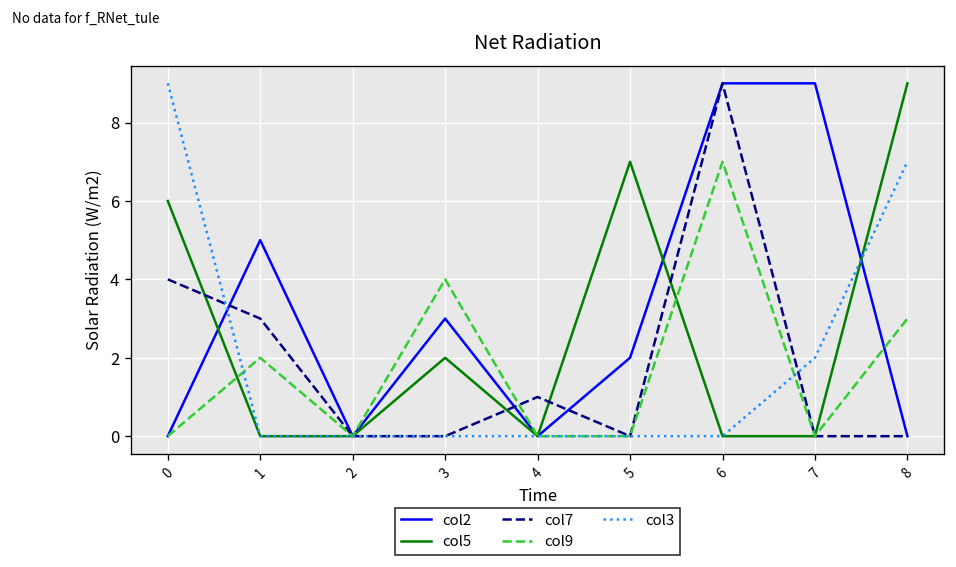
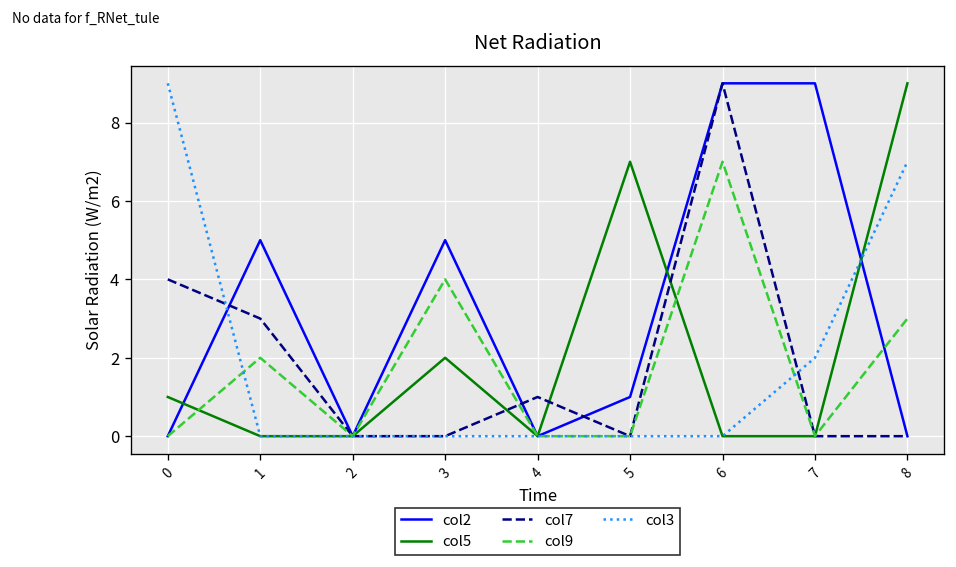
col5, 0: 6 -> 1
col2, 3: 3 -> 5
col2, 5: 2 -> 1
